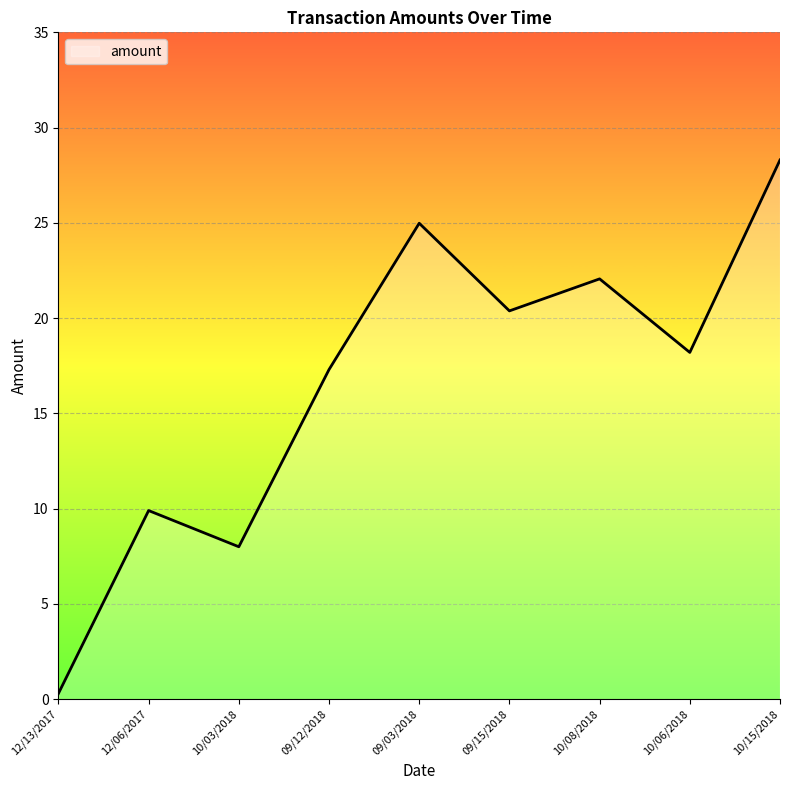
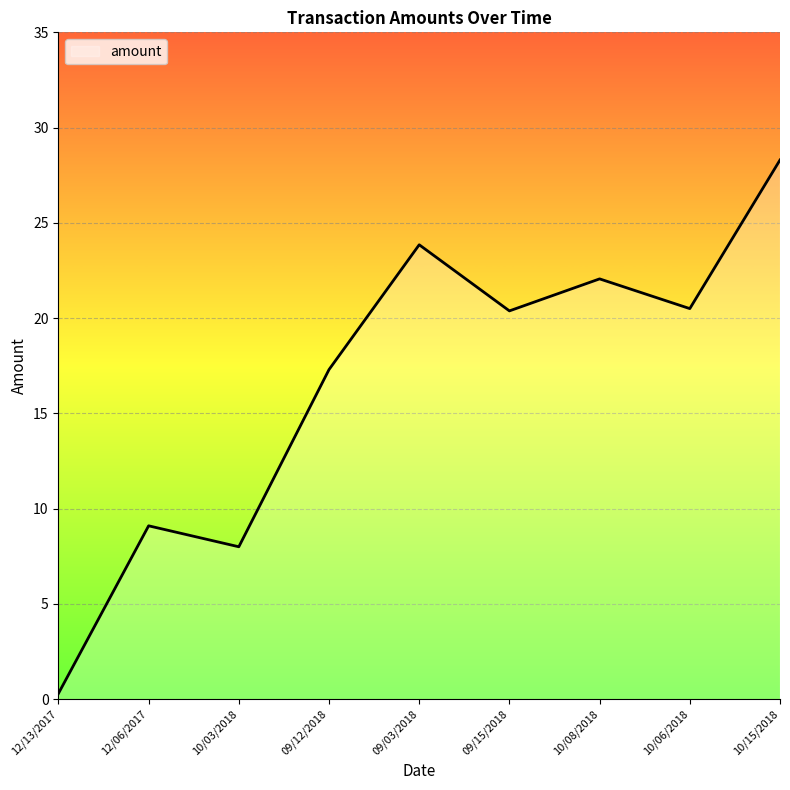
12/06/2017: 9.9 -> 9.1
09/03/2018: 25.0 -> 23.9
10/06/2018: 18.2 -> 20.5
